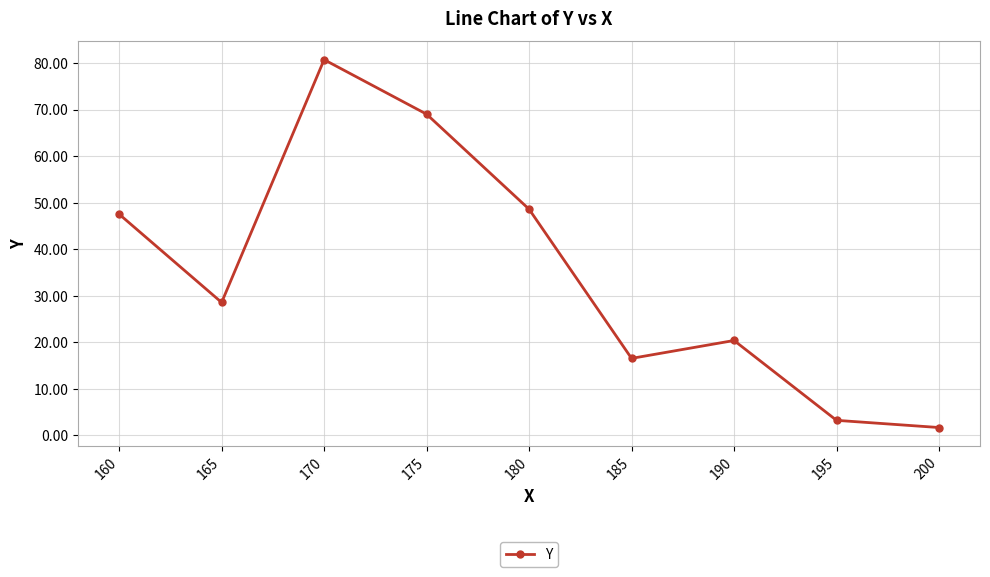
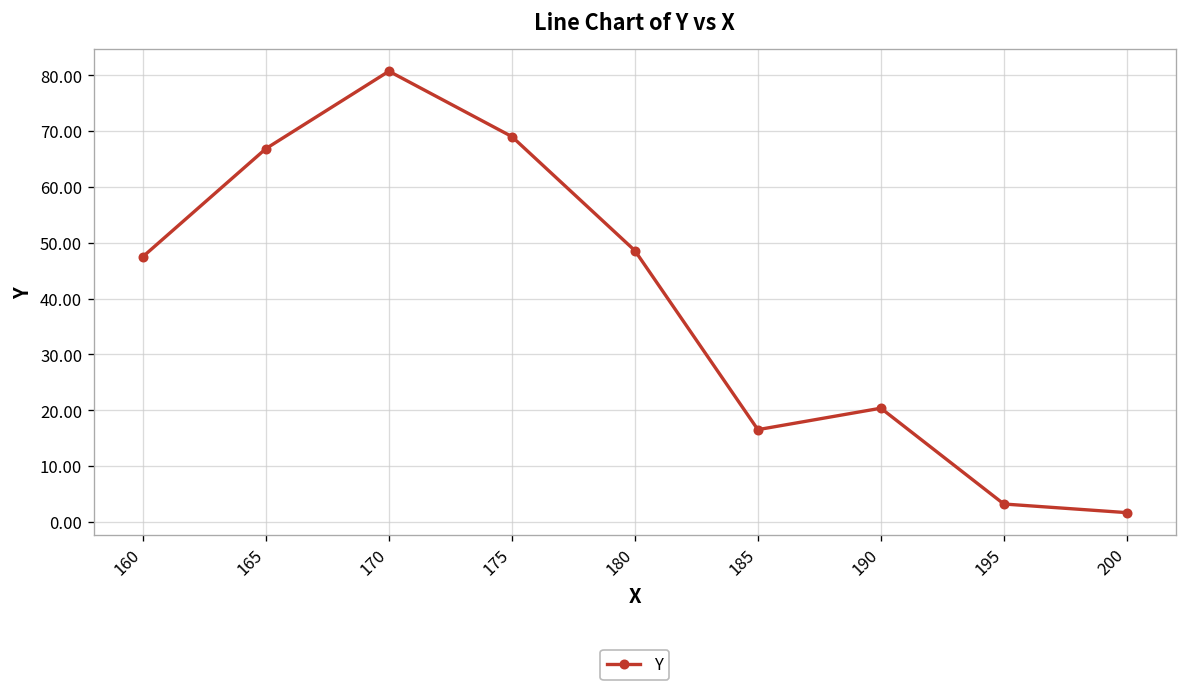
165: 29 -> 67
